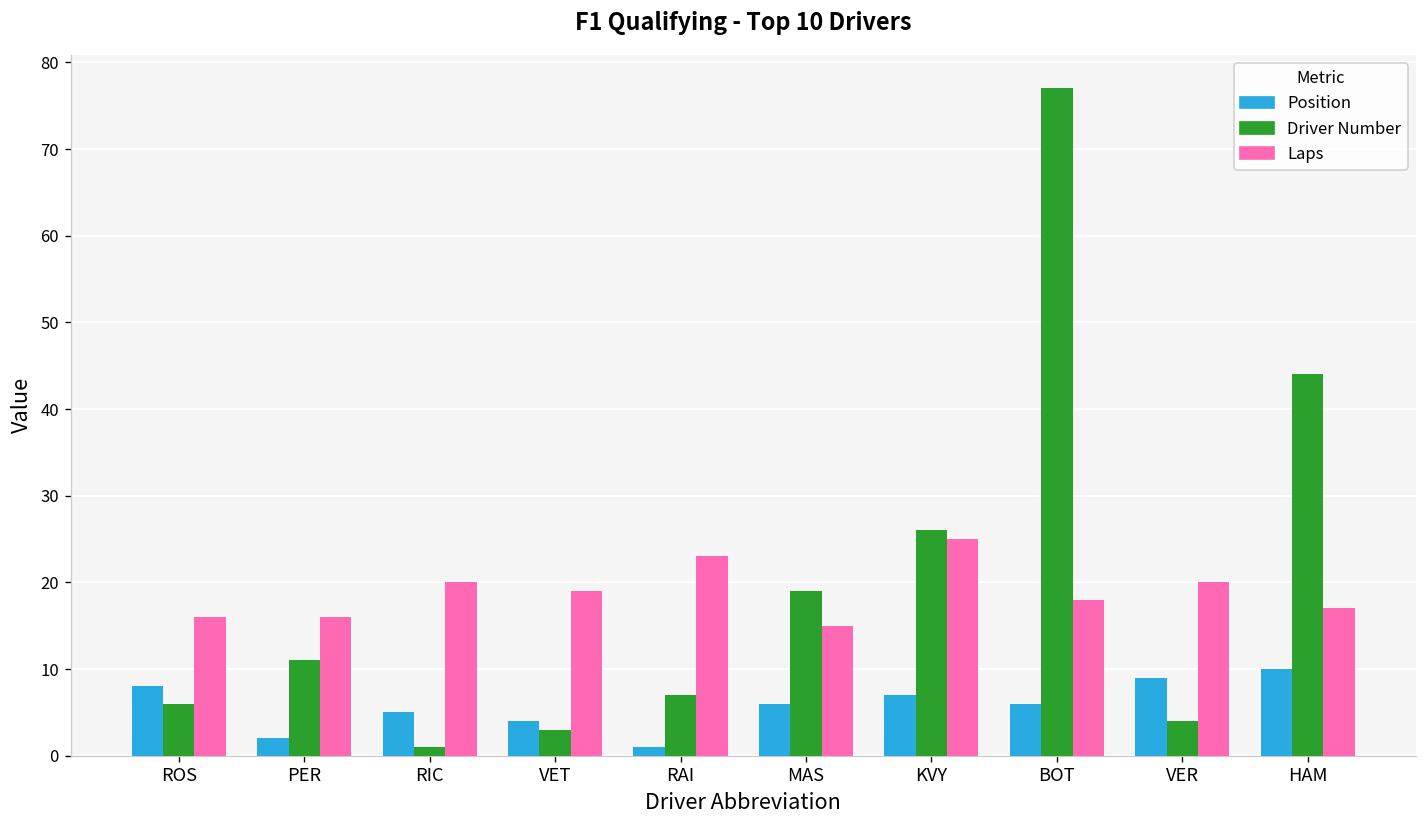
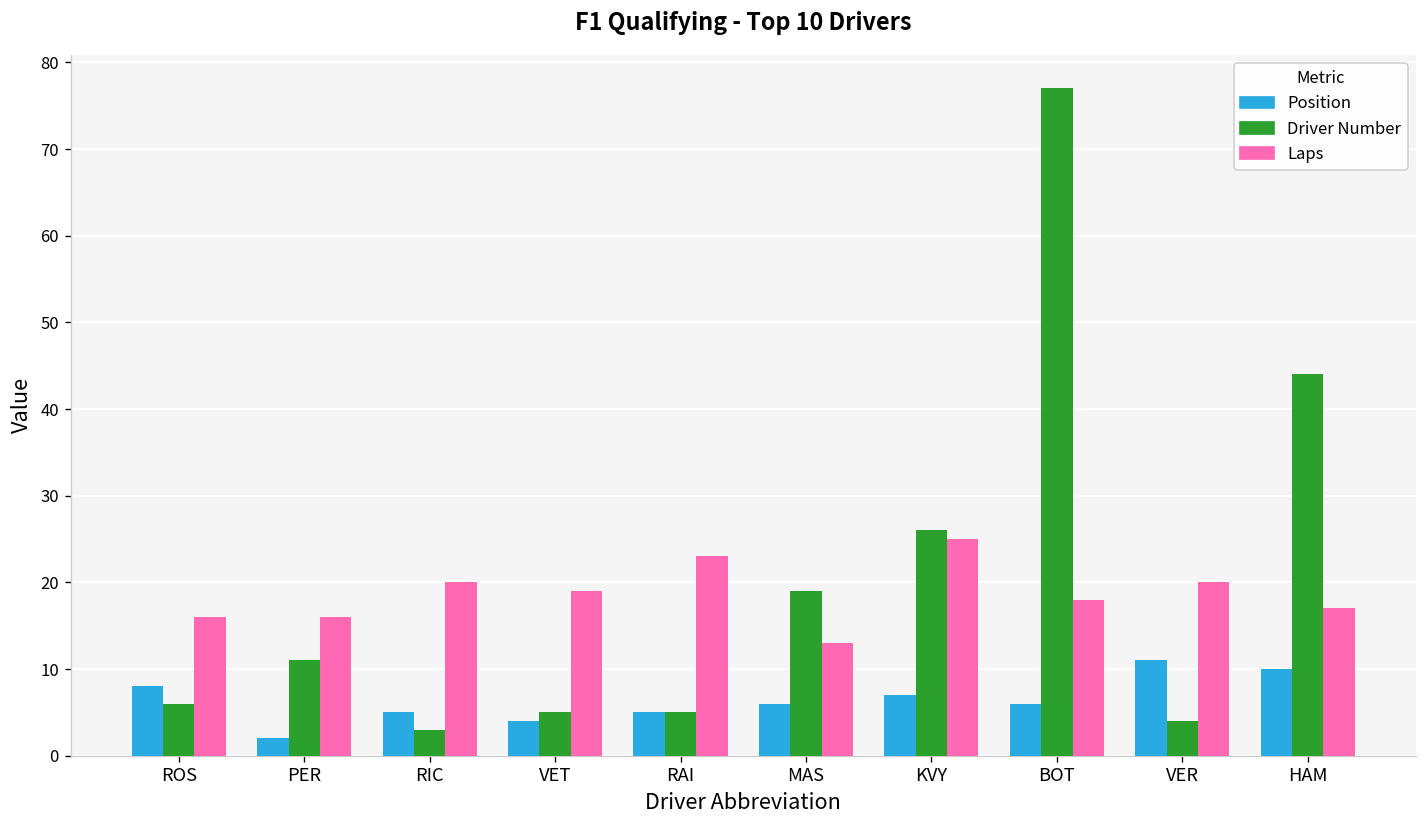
Driver Number, RIC: 1 -> 3
Driver Number, VET: 3 -> 5
Position, RAI: 1 -> 5
Driver Number, RAI: 7 -> 5
Laps, MAS: 15 -> 13
Position, VER: 9 -> 11
